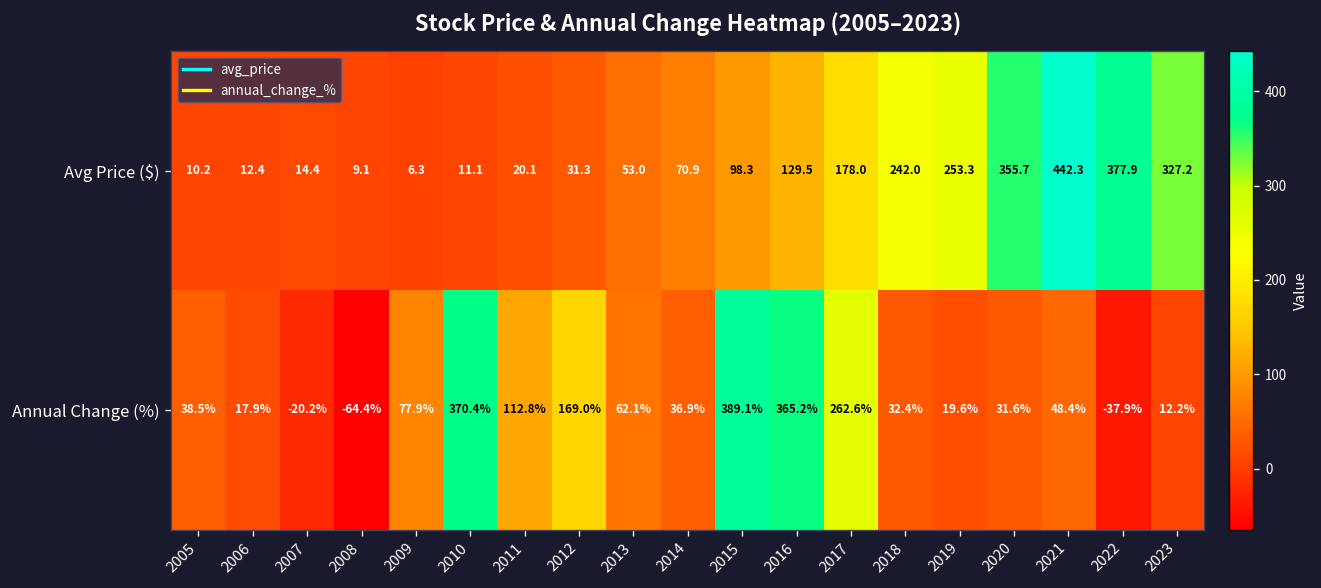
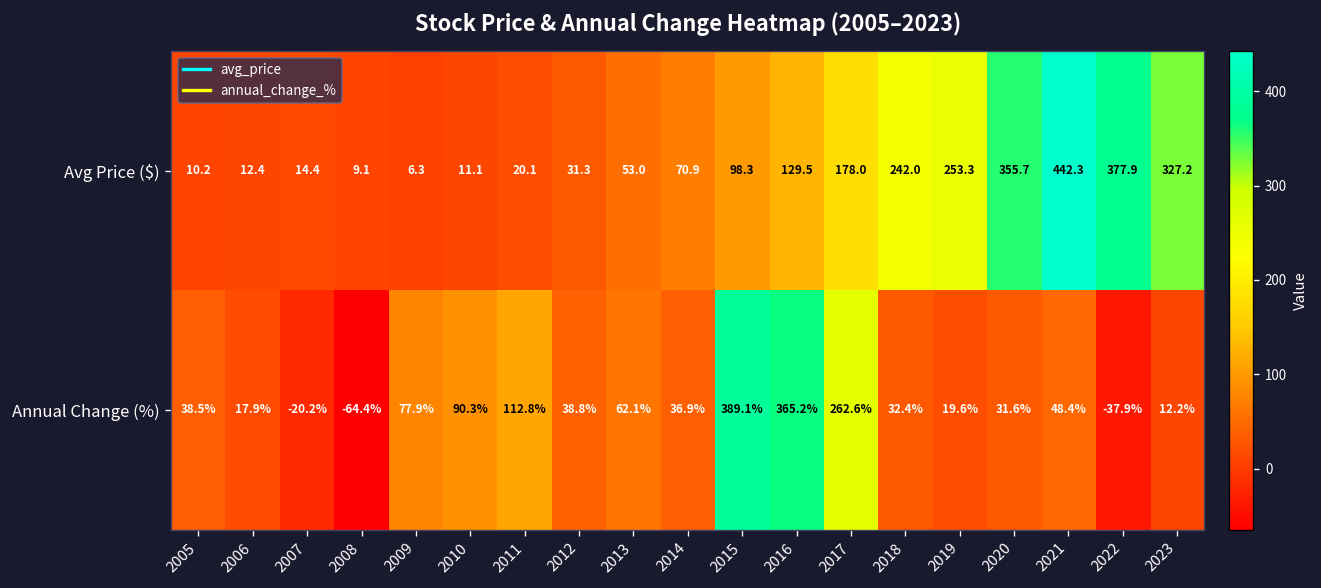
Annual Change (%), 2010: 370.4% -> 90.3%
Annual Change (%), 2012: 169.0% -> 38.8%
